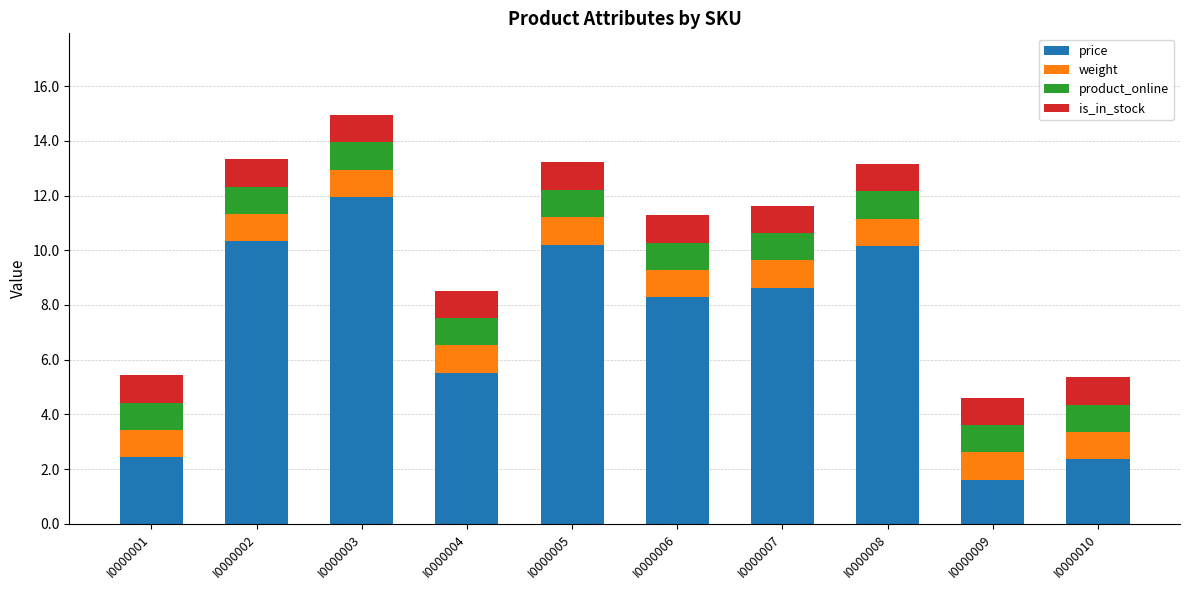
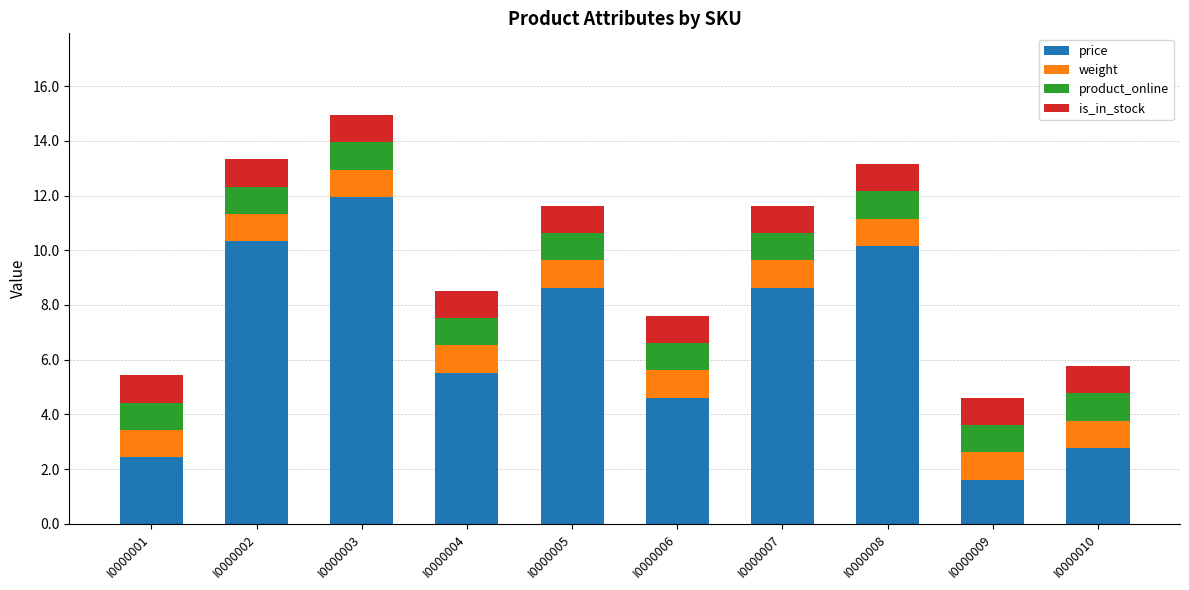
price, I0000005: 10.2 -> 8.6
price, I0000006: 8.3 -> 4.6
price, I0000010: 2.4 -> 2.8
